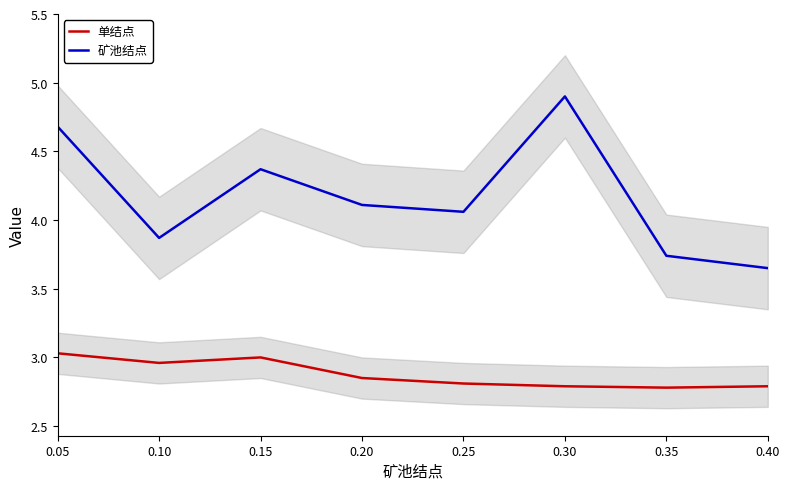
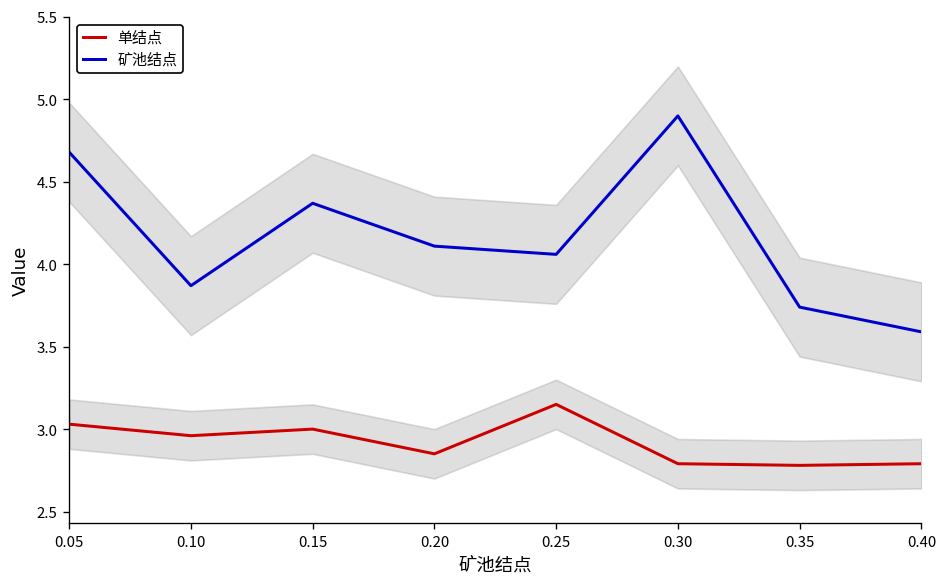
单结点, 0.25: 2.81 -> 3.15
矿池结点, 0.40: 3.65 -> 3.59
